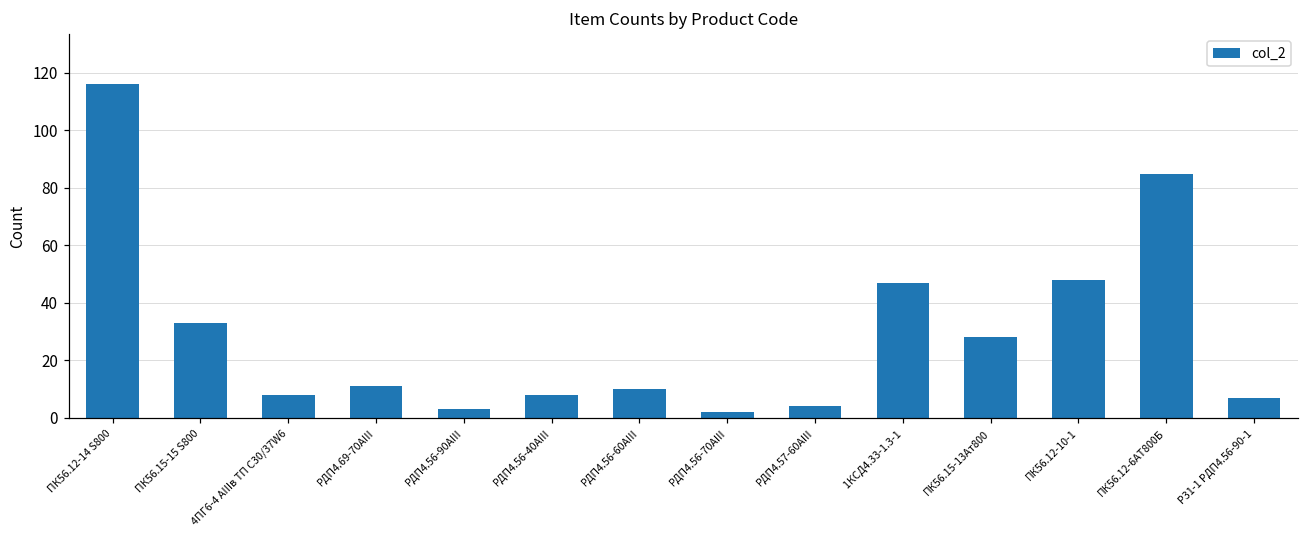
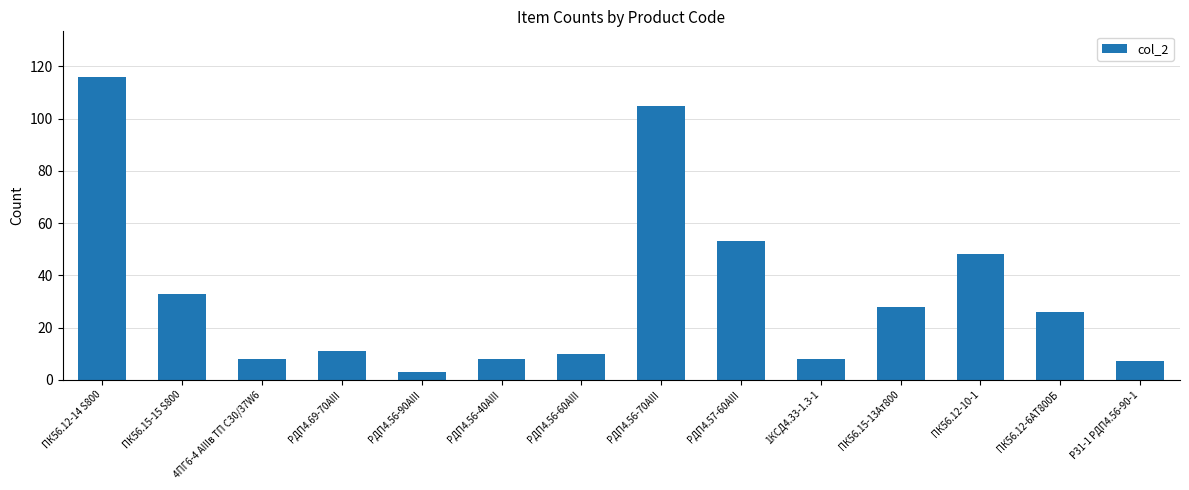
РДП4.56-70АIII: 2 -> 105
РДП4.57-60АIII: 4 -> 53
1КСД4.33-1.3-1: 47 -> 8
ПК56.12-6АТ800Б: 85 -> 26
